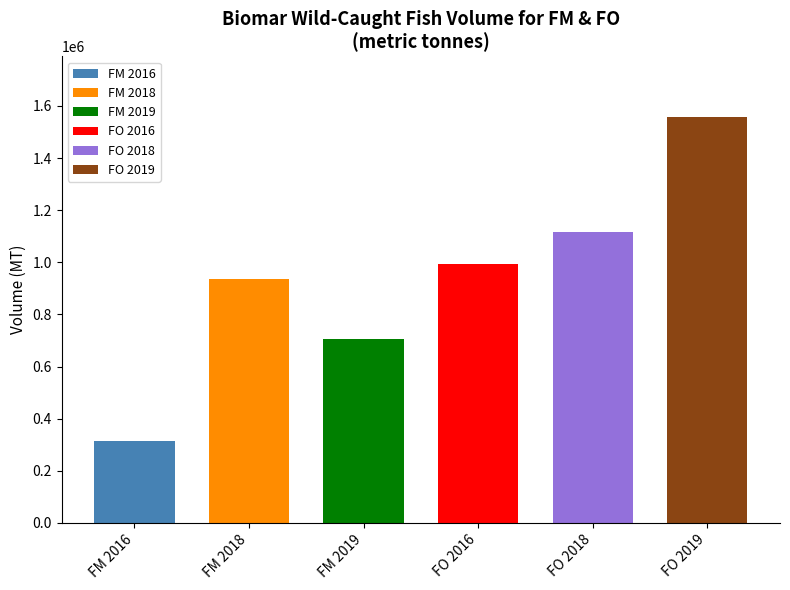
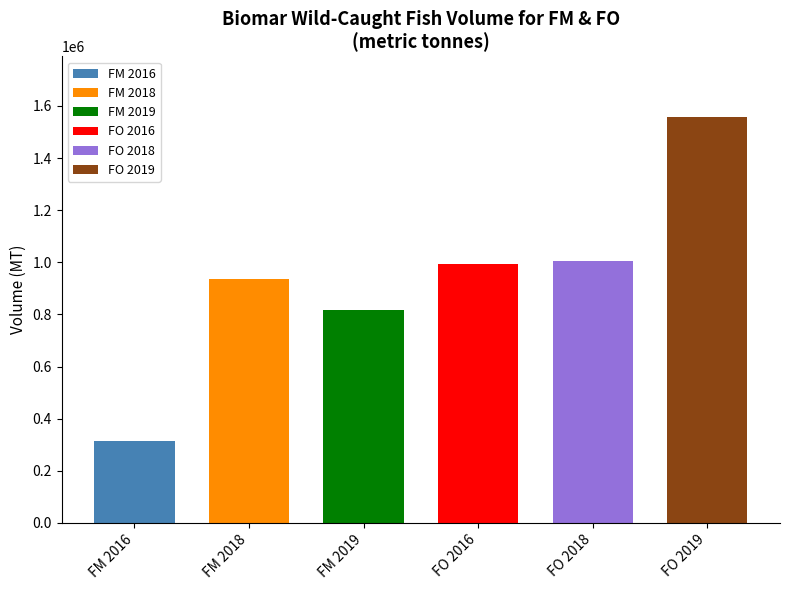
FM 2019: 710000 -> 820000
FO 2018: 1120000 -> 1000000
